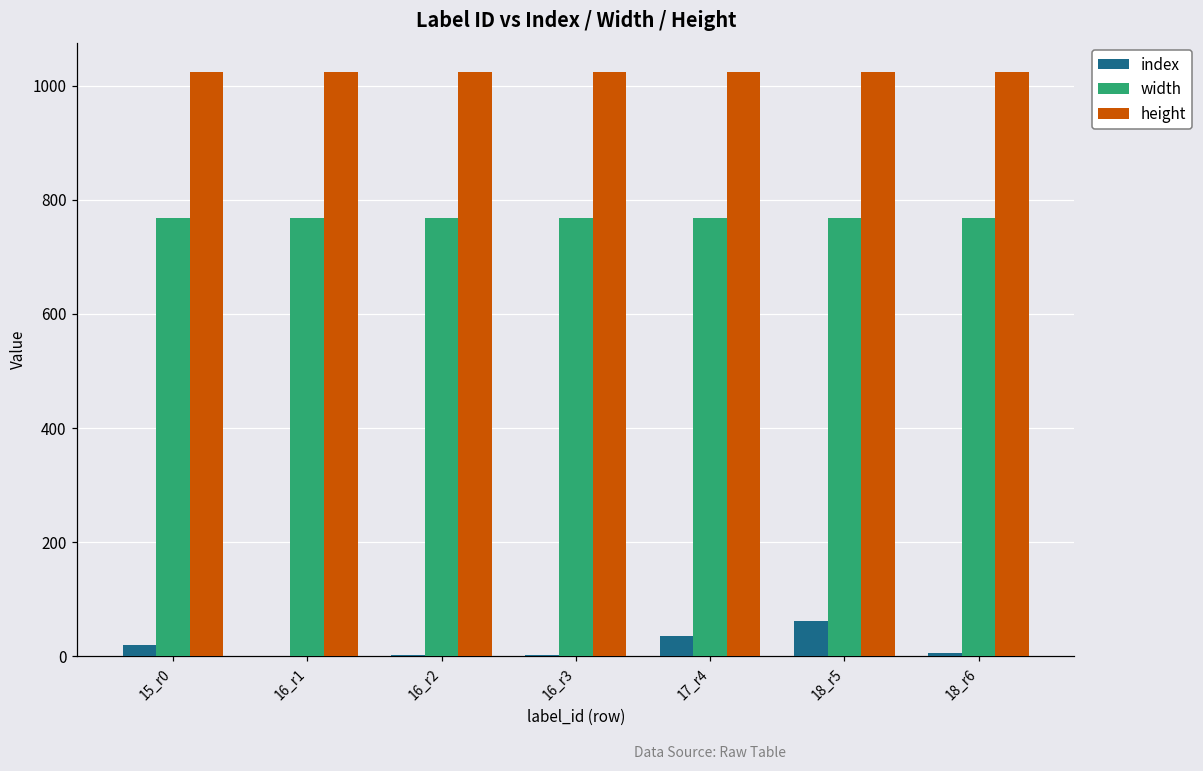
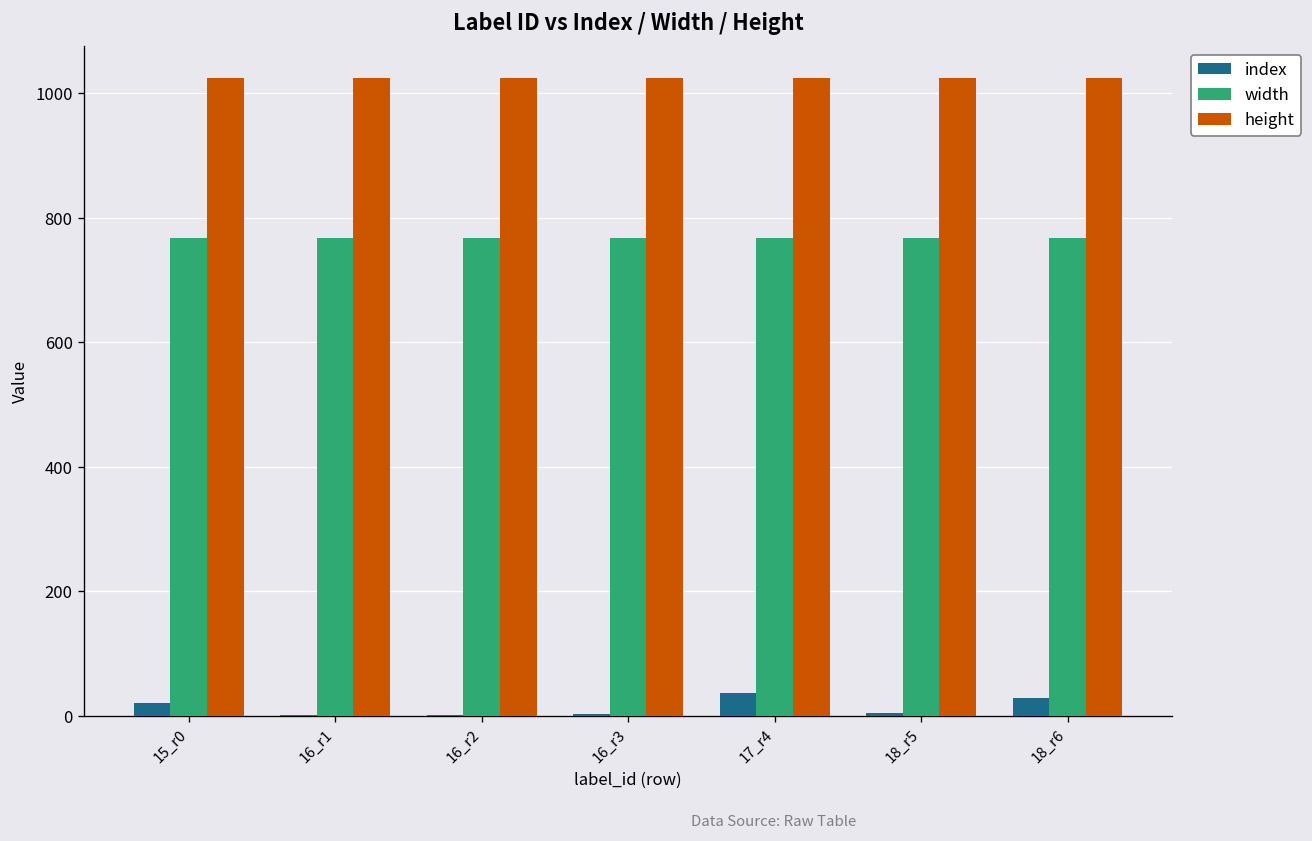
index, 18_r5: 60 -> 10
index, 18_r6: 10 -> 30
